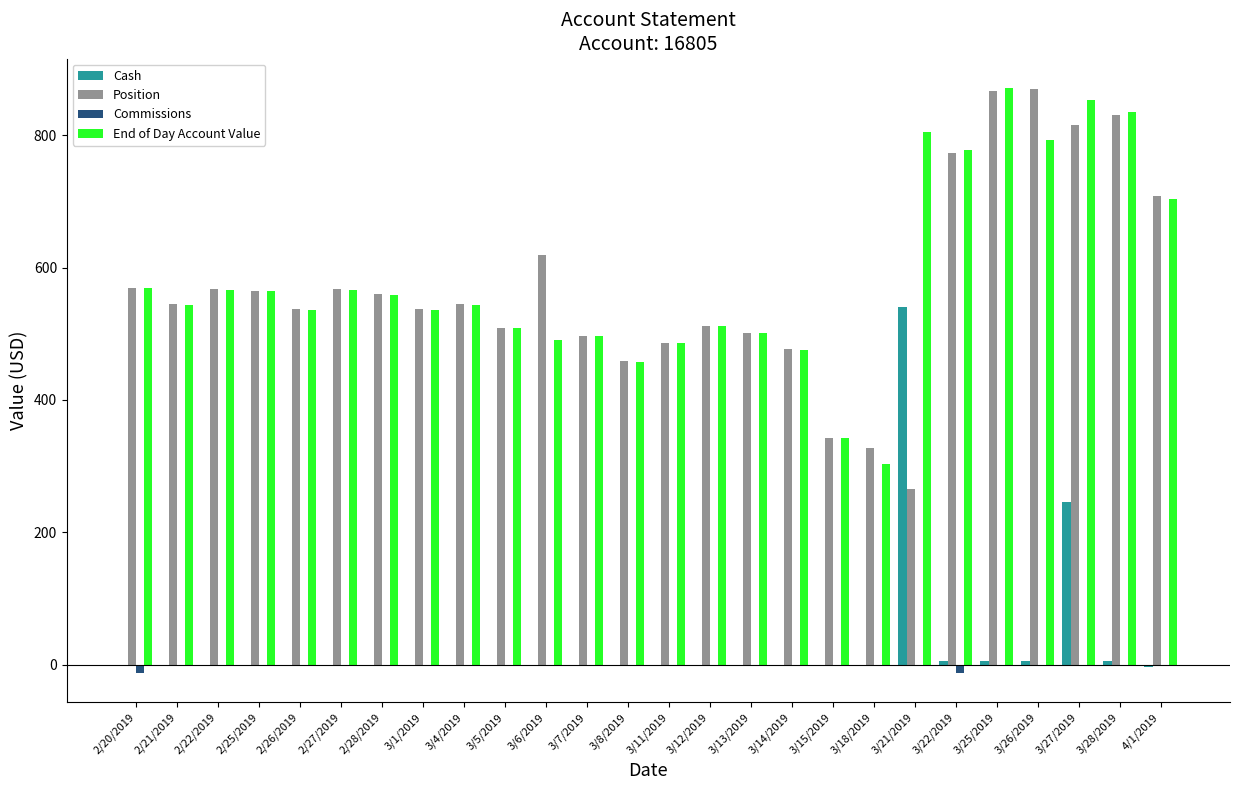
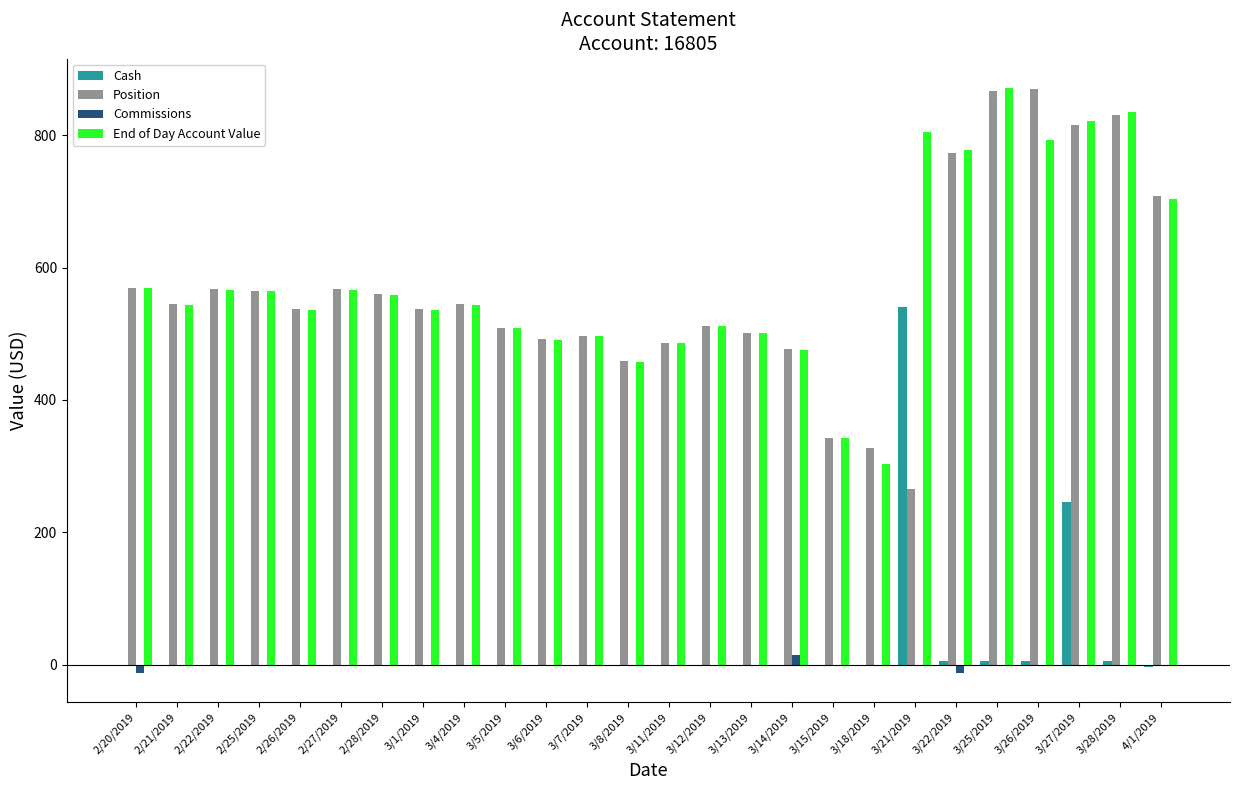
Position, 3/6/2019: 620 -> 490
Commissions, 3/14/2019: 0 -> 10
End of Day Account Value, 3/27/2019: 850 -> 820
